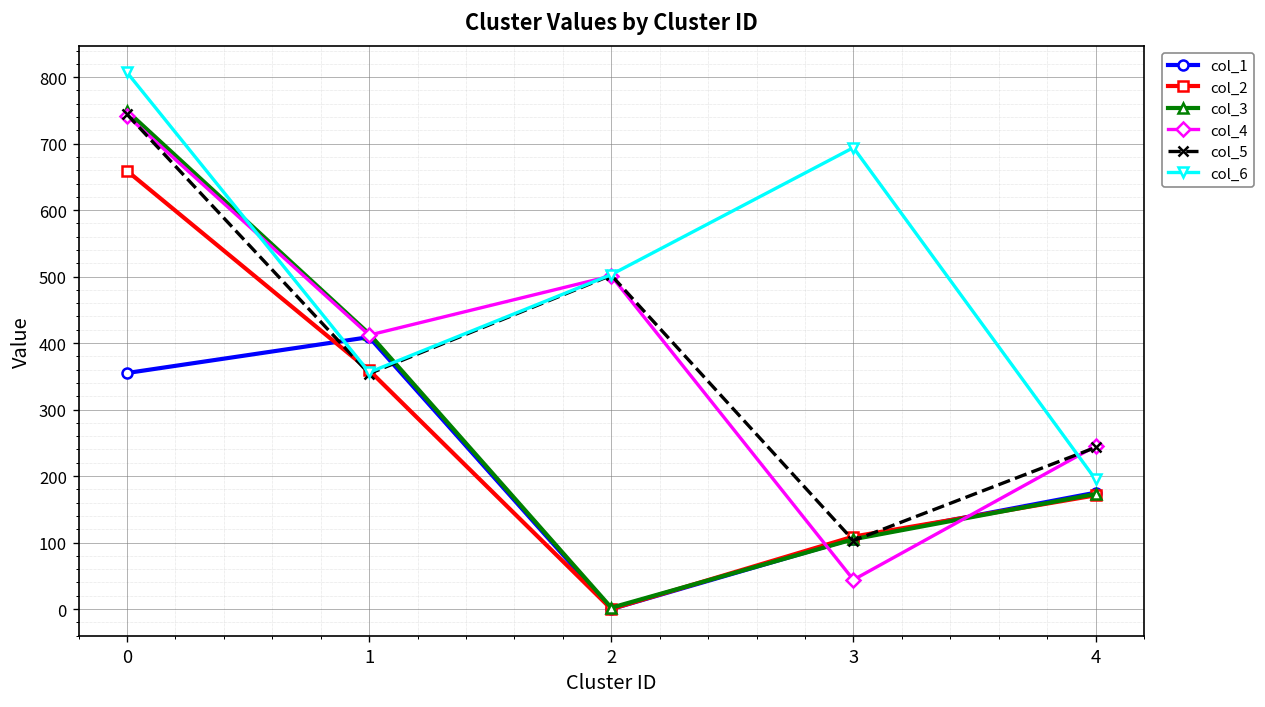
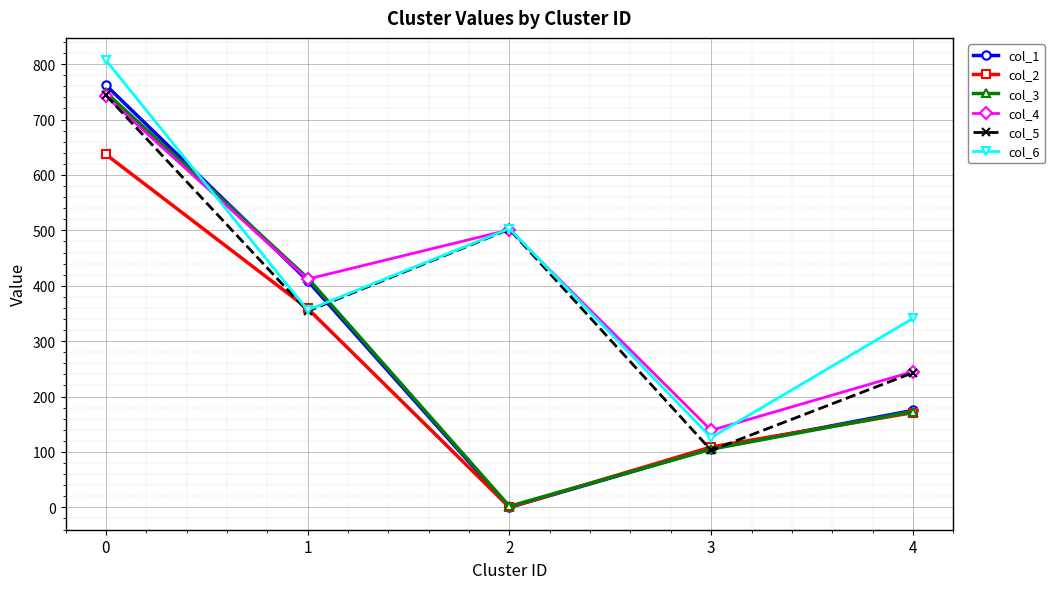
col_1, 0: 360 -> 760
col_2, 0: 660 -> 640
col_4, 3: 40 -> 140
col_6, 3: 690 -> 130
col_6, 4: 200 -> 340
